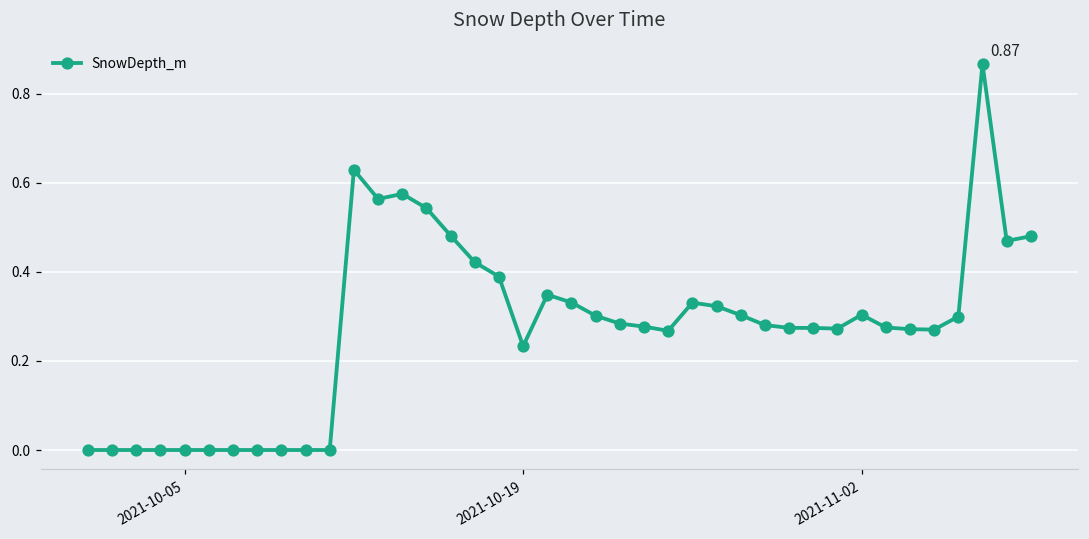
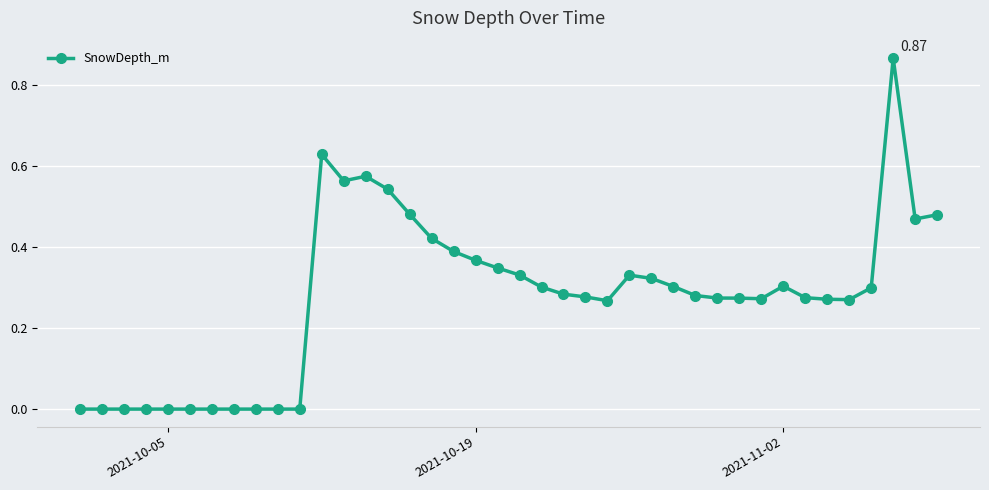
2021-10-19: 0.23 -> 0.37
